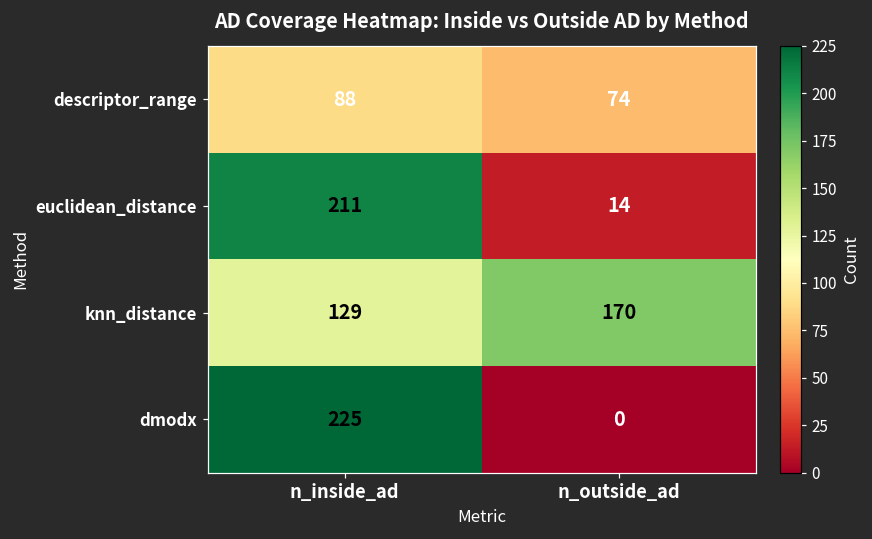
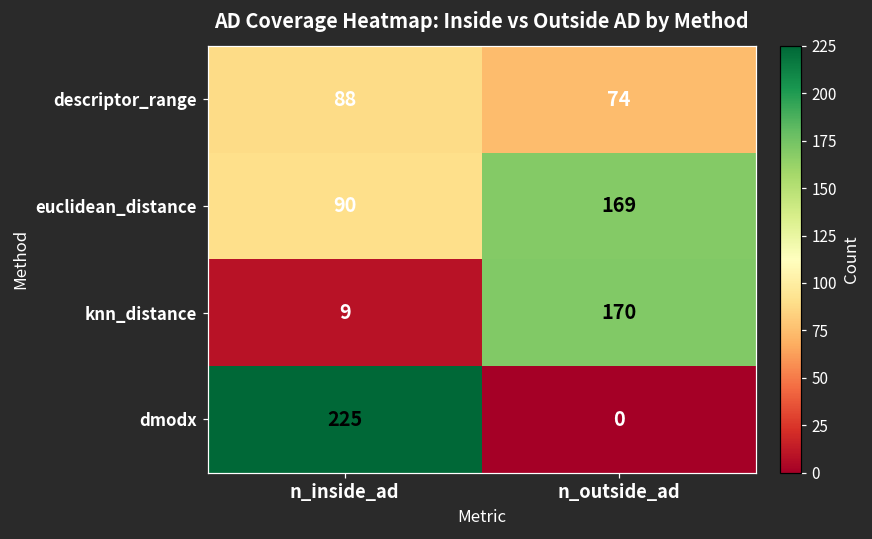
euclidean_distance, n_inside_ad: 211 -> 90
euclidean_distance, n_outside_ad: 14 -> 169
knn_distance, n_inside_ad: 129 -> 9
